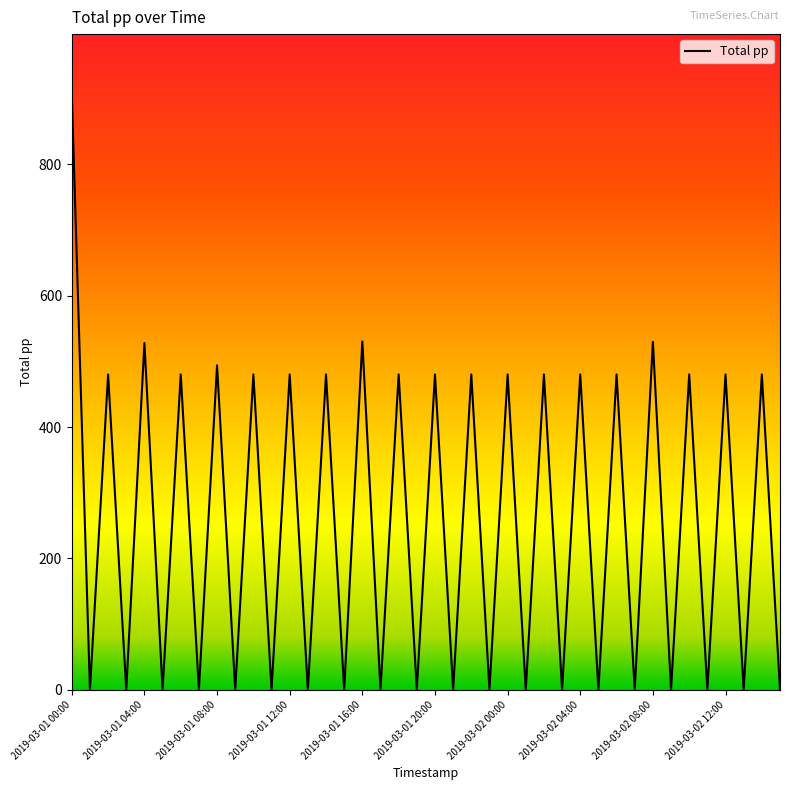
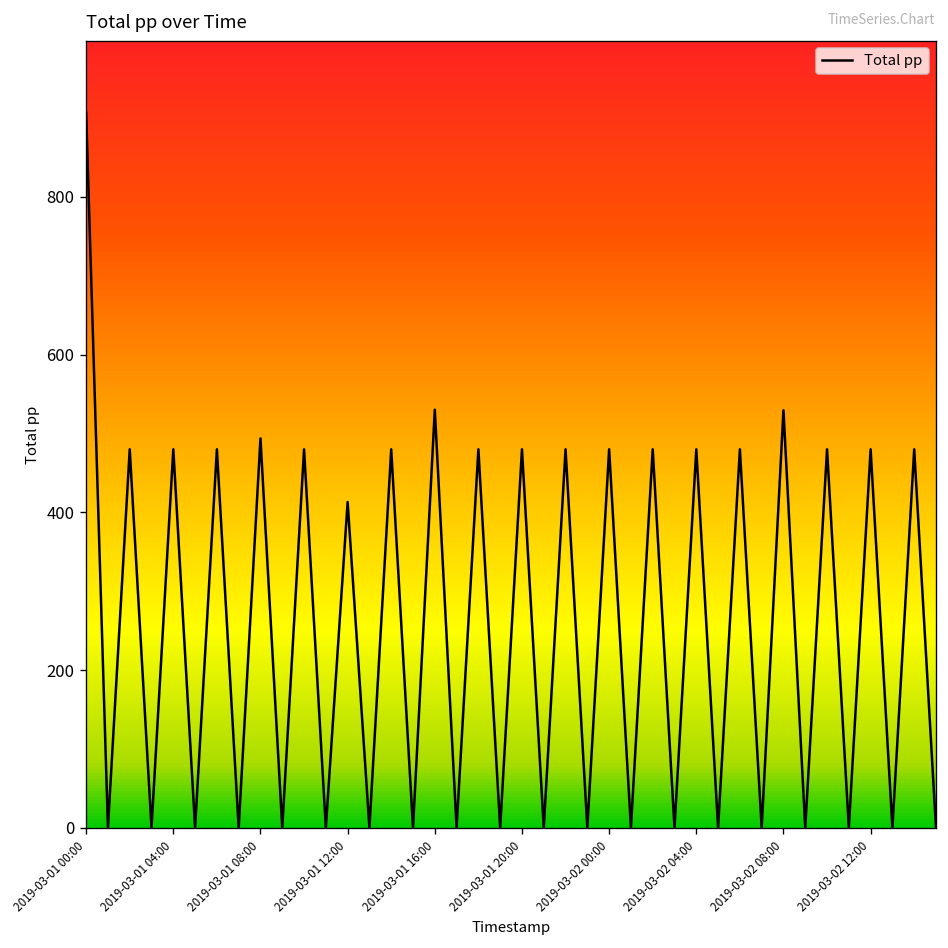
2019-03-01 04:00: 530 -> 480
2019-03-01 12:00: 480 -> 410
